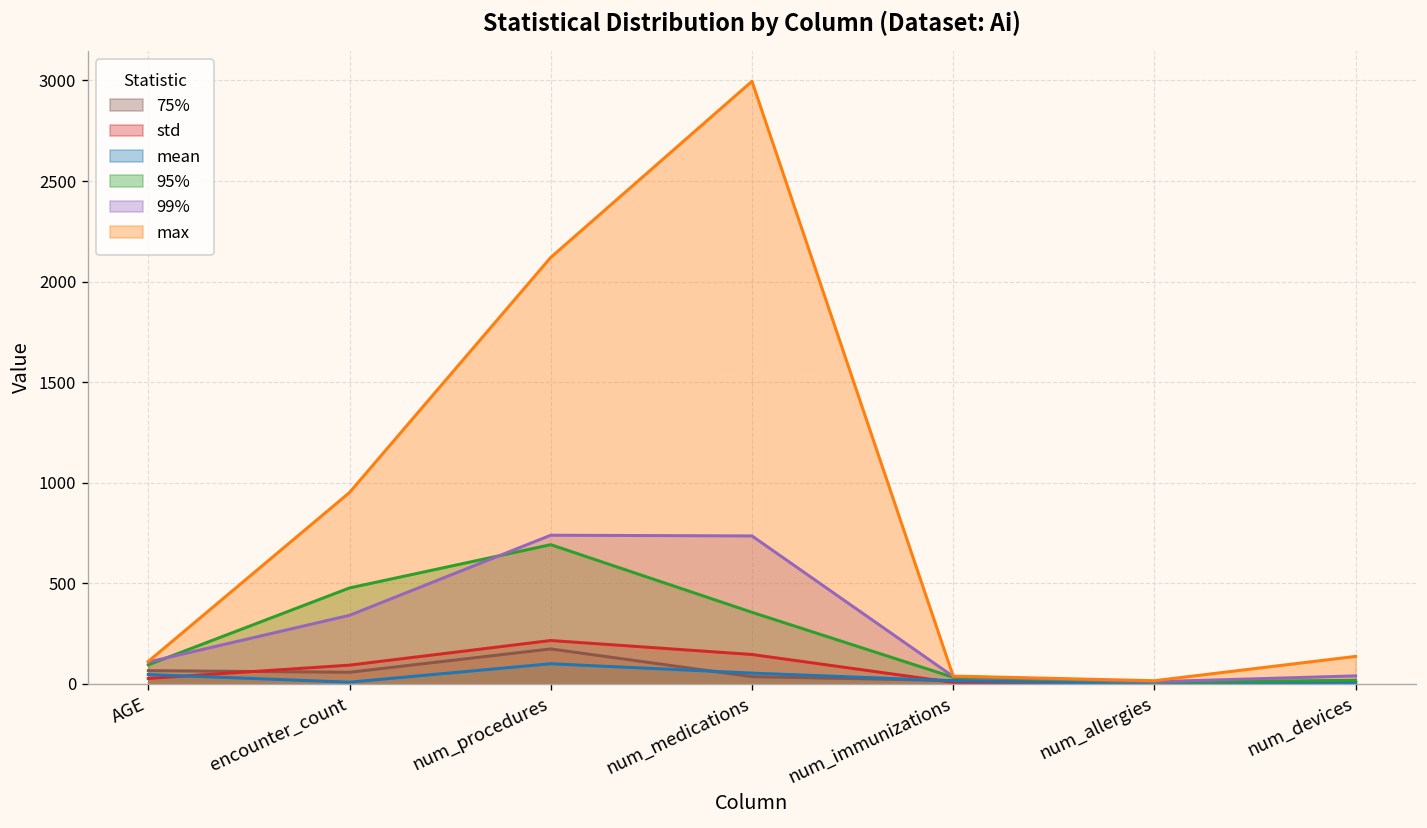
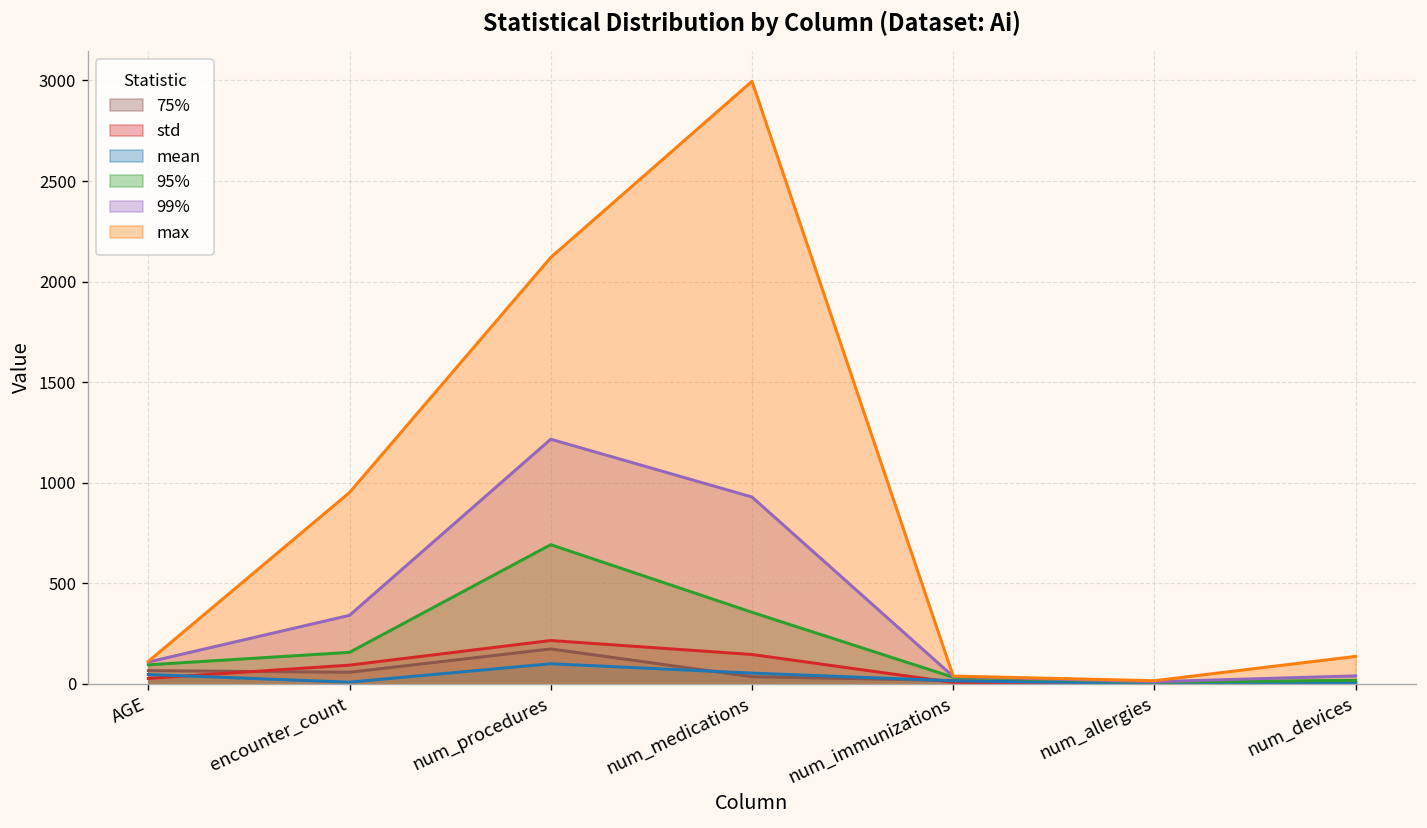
95%, encounter_count: 480 -> 160
99%, num_procedures: 740 -> 1220
99%, num_medications: 740 -> 930
